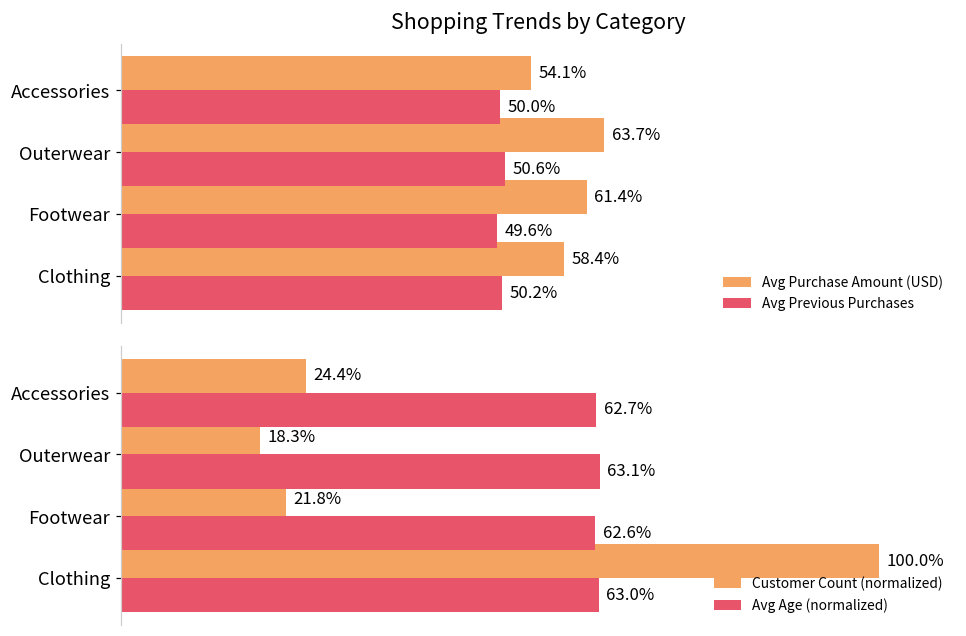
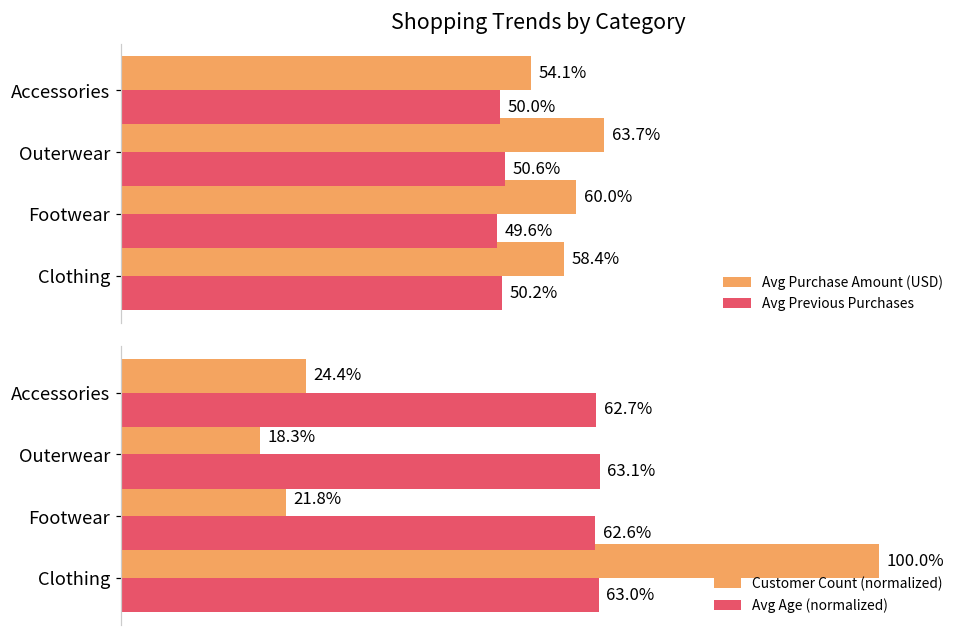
Shopping Trends by Category, Avg Purchase Amount (USD), Footwear: 61.4% -> 60.0%
